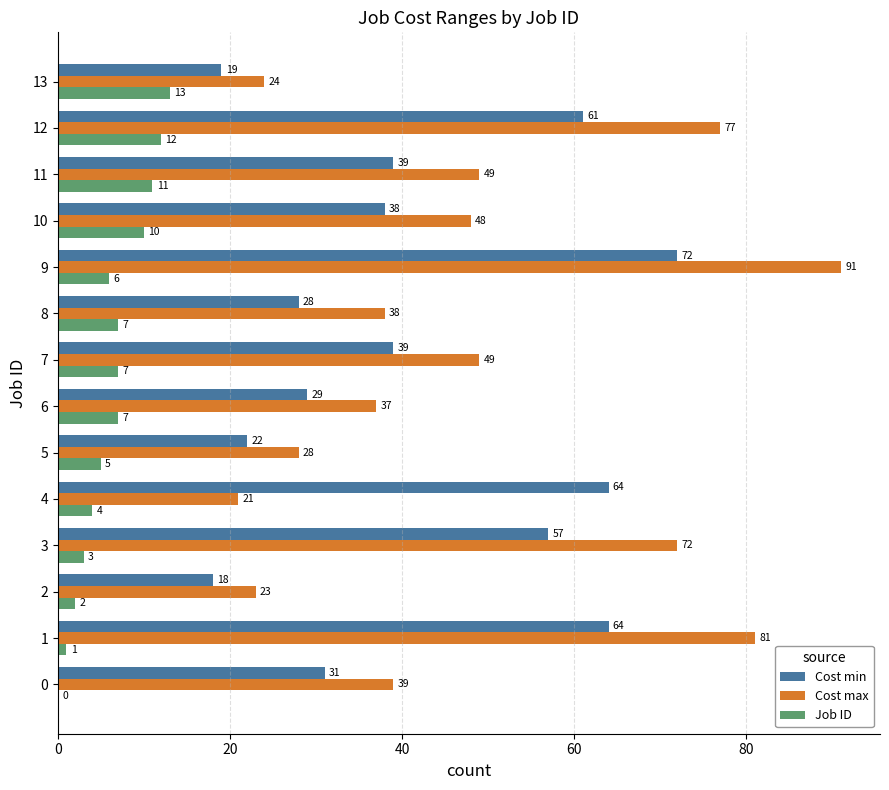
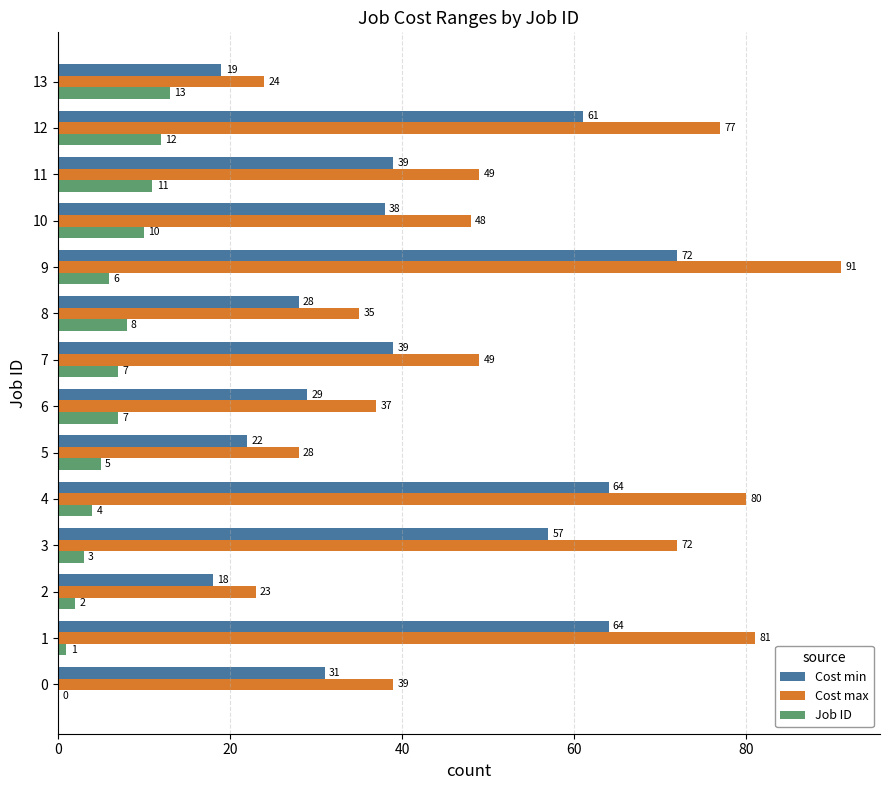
Cost max, 8: 38 -> 35
Job ID, 8: 7 -> 8
Cost max, 4: 21 -> 80
